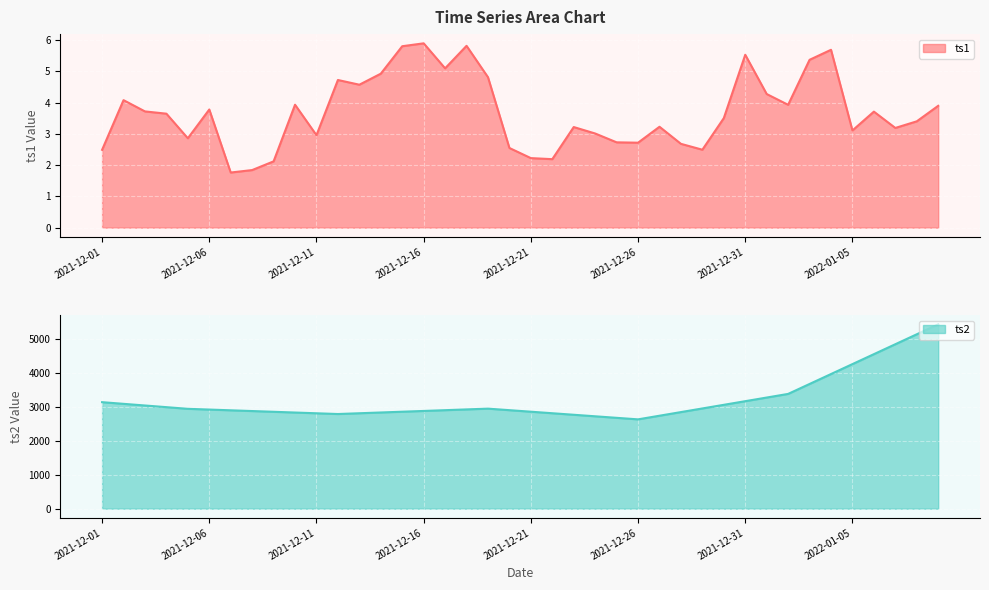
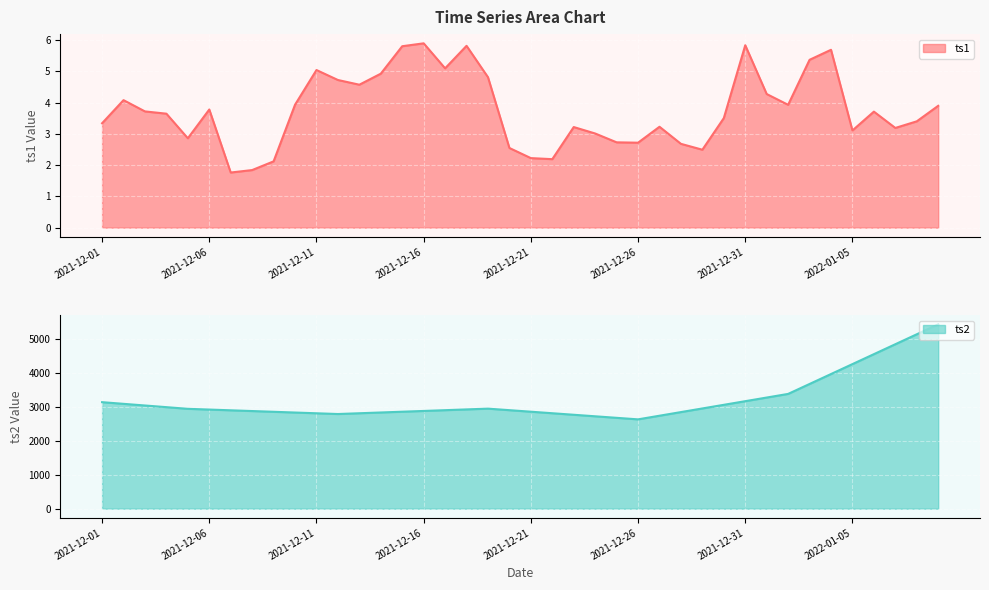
Time Series Area Chart, 2021-12-01: 2.5 -> 3.3
Time Series Area Chart, 2021-12-11: 3.0 -> 5.0
Time Series Area Chart, 2021-12-31: 5.5 -> 5.8
